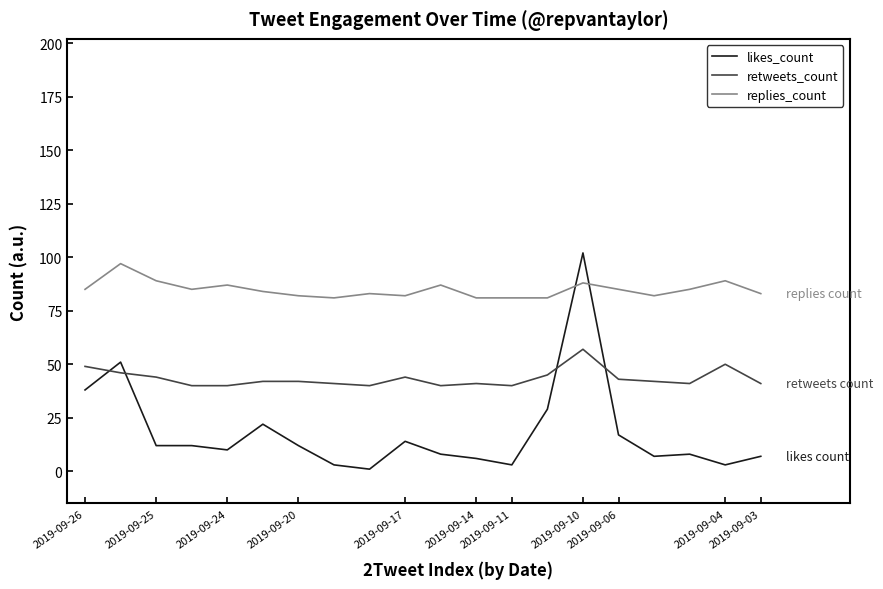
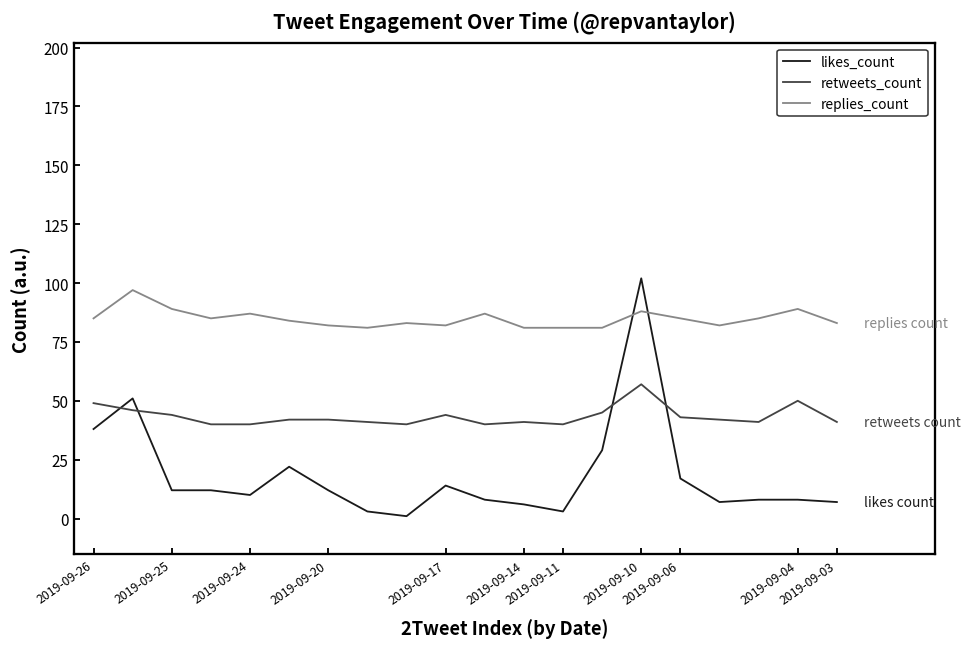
likes_count, 2019-09-04: 3 -> 8
